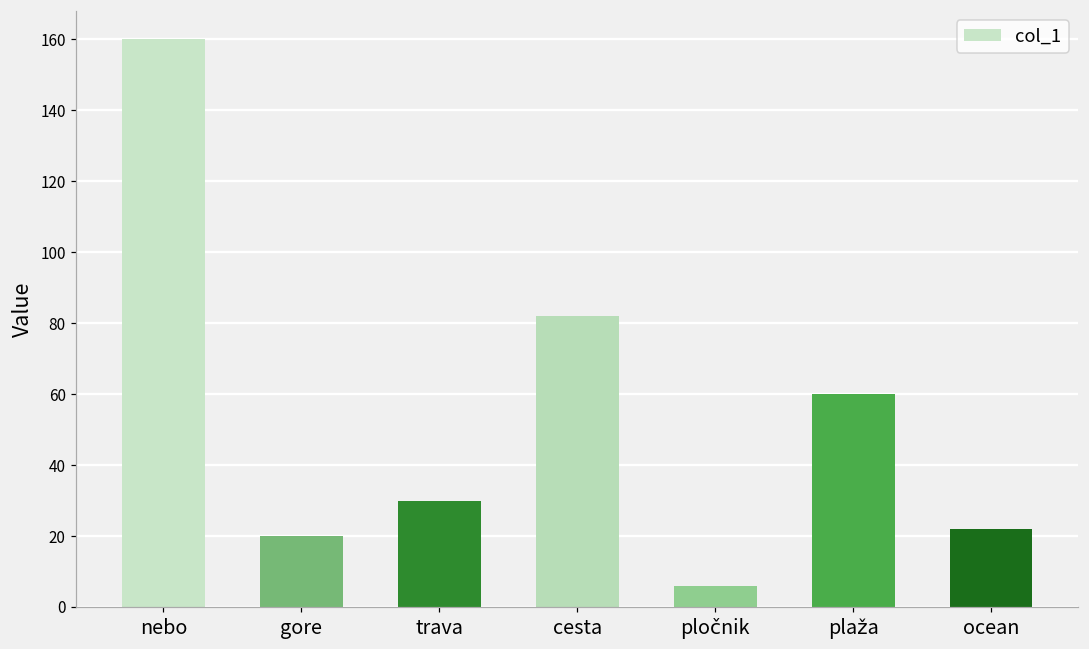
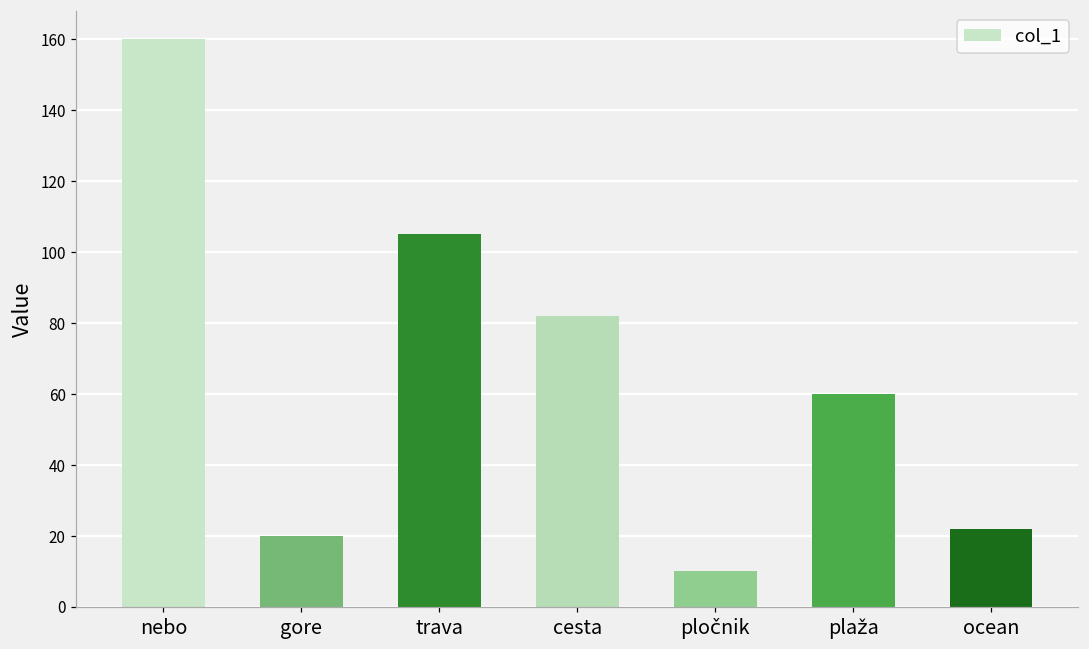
trava: 30 -> 105
pločnik: 6 -> 10
